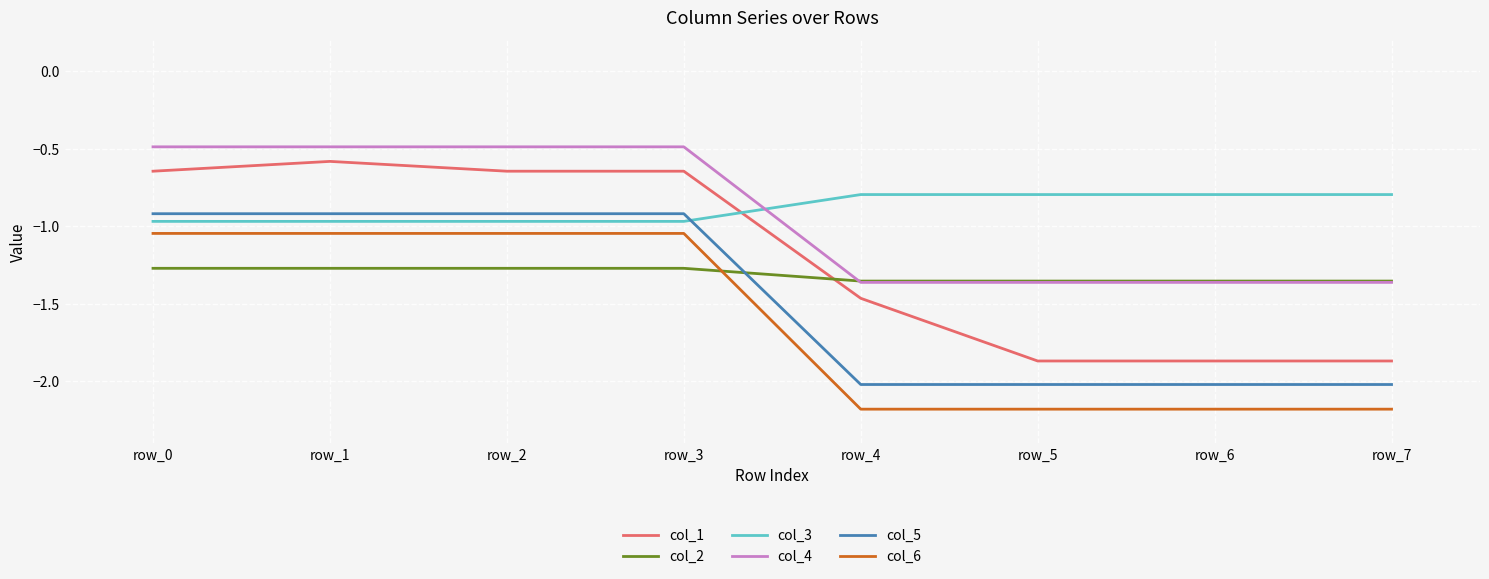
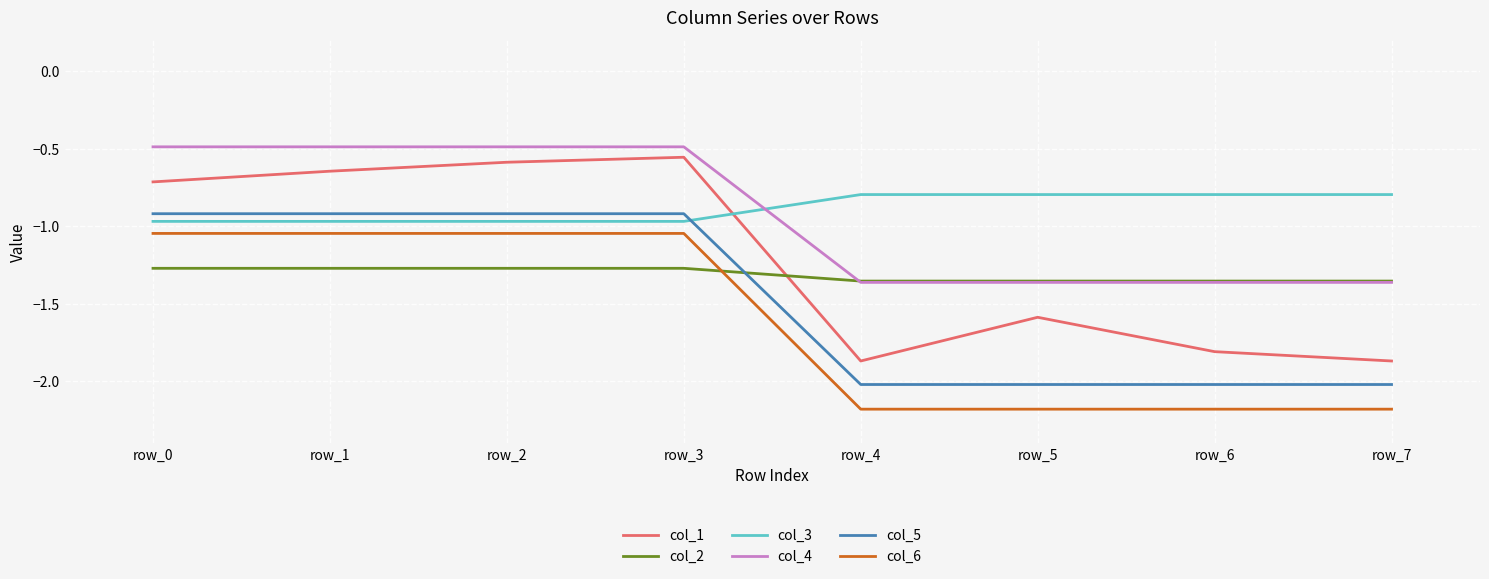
col_1, row_0: -0.64 -> -0.71
col_1, row_1: -0.58 -> -0.64
col_1, row_2: -0.64 -> -0.59
col_1, row_3: -0.64 -> -0.55
col_1, row_4: -1.46 -> -1.87
col_1, row_5: -1.87 -> -1.59
col_1, row_6: -1.87 -> -1.81
